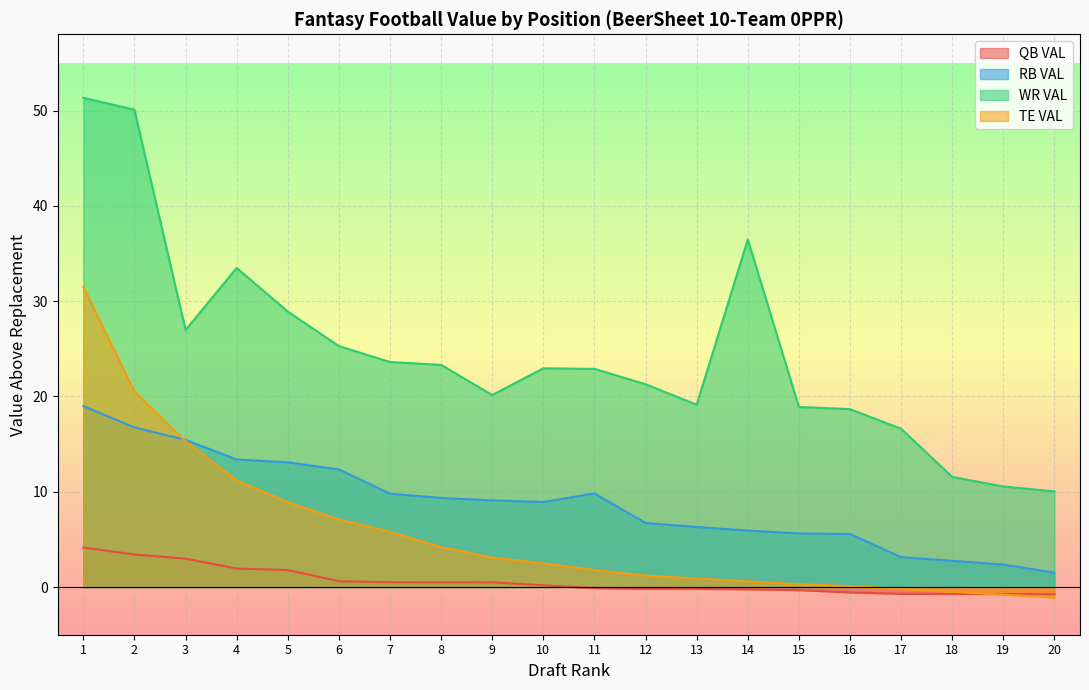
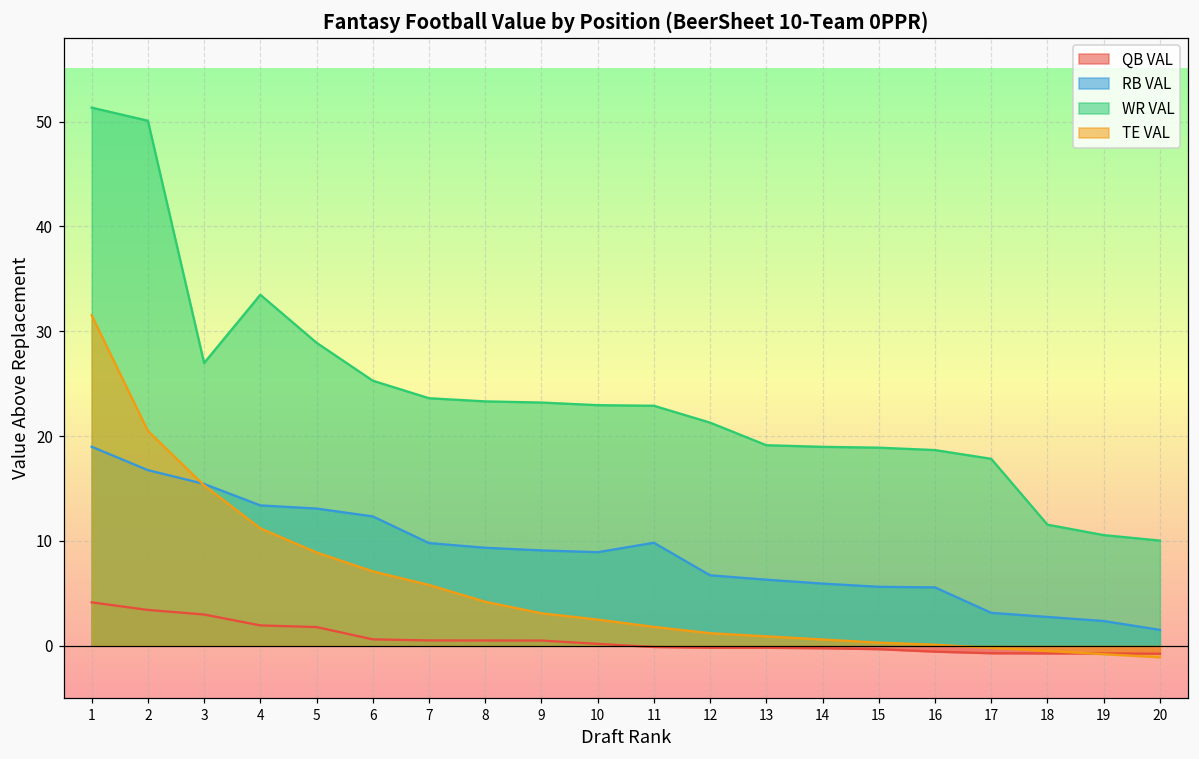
WR VAL, 9: 20 -> 23
WR VAL, 14: 36 -> 19
WR VAL, 17: 17 -> 18
